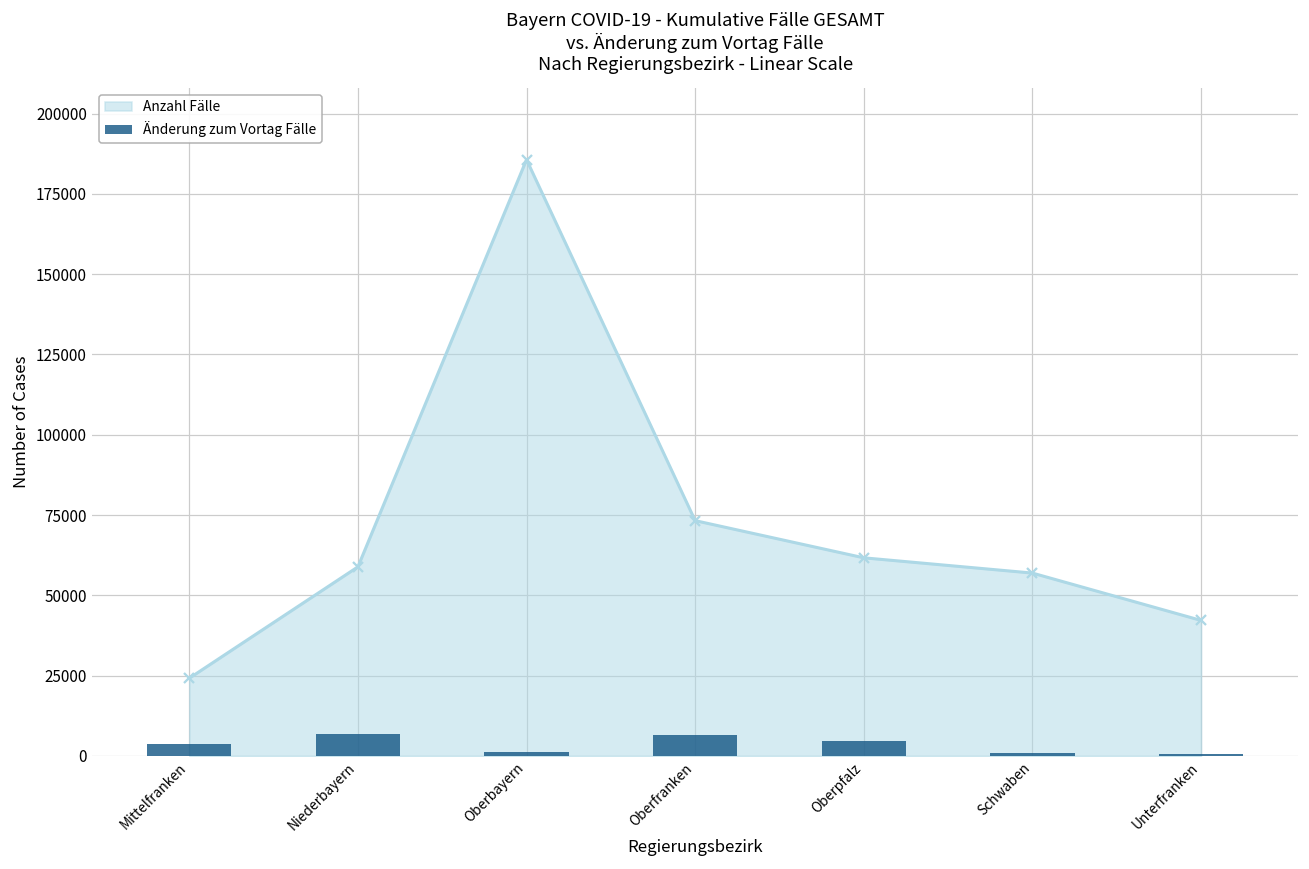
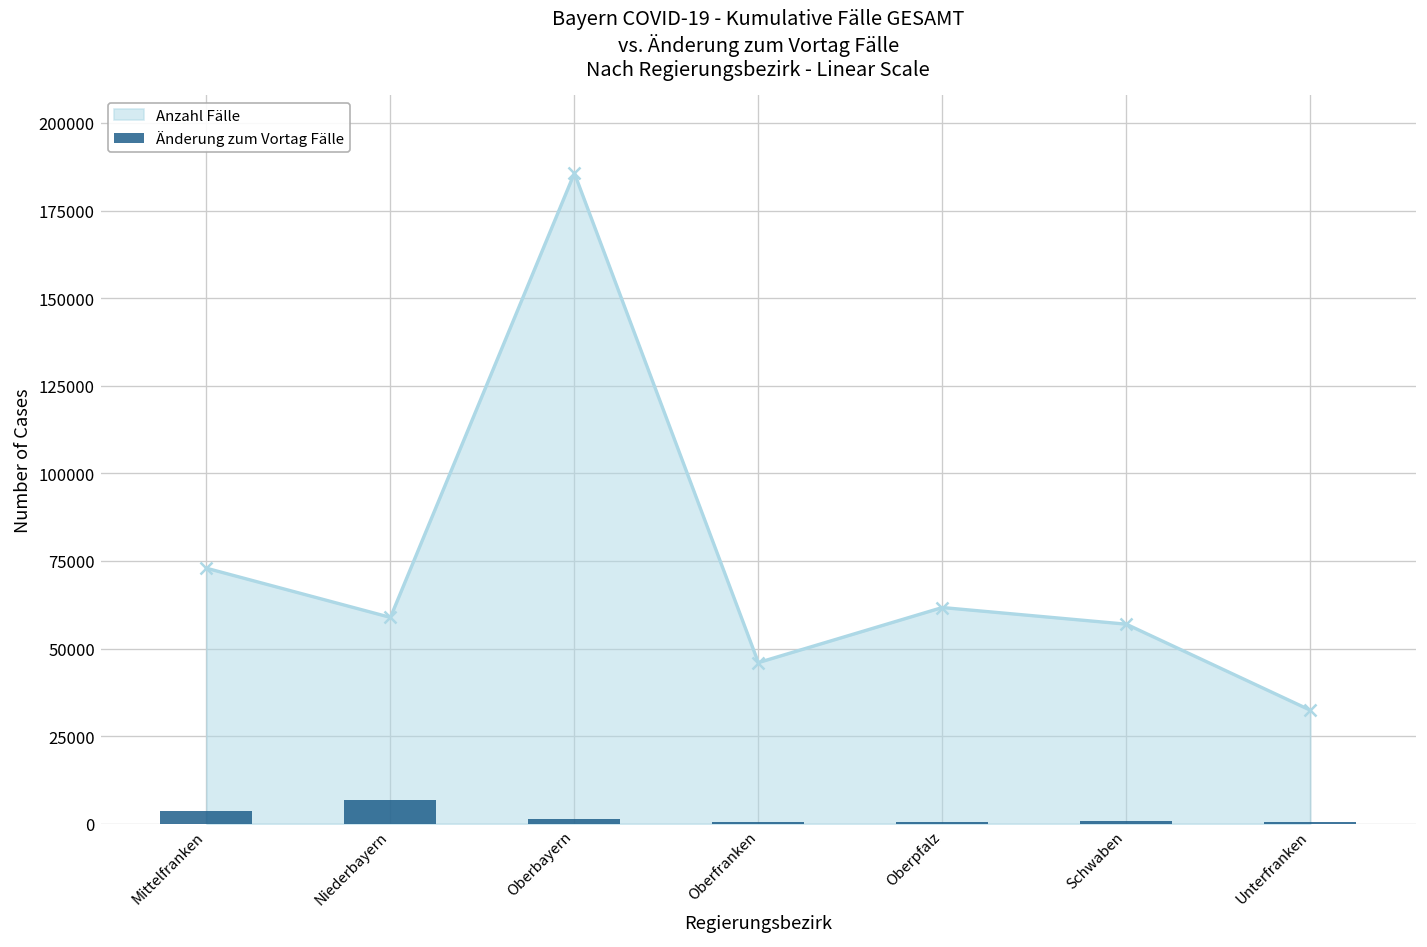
Anzahl Fälle, Mittelfranken: 24000 -> 73000
Anzahl Fälle, Oberfranken: 73000 -> 46000
Änderung zum Vortag Fälle, Oberfranken: 6000 -> 1000
Änderung zum Vortag Fälle, Oberpfalz: 5000 -> 0
Anzahl Fälle, Unterfranken: 42000 -> 32000
